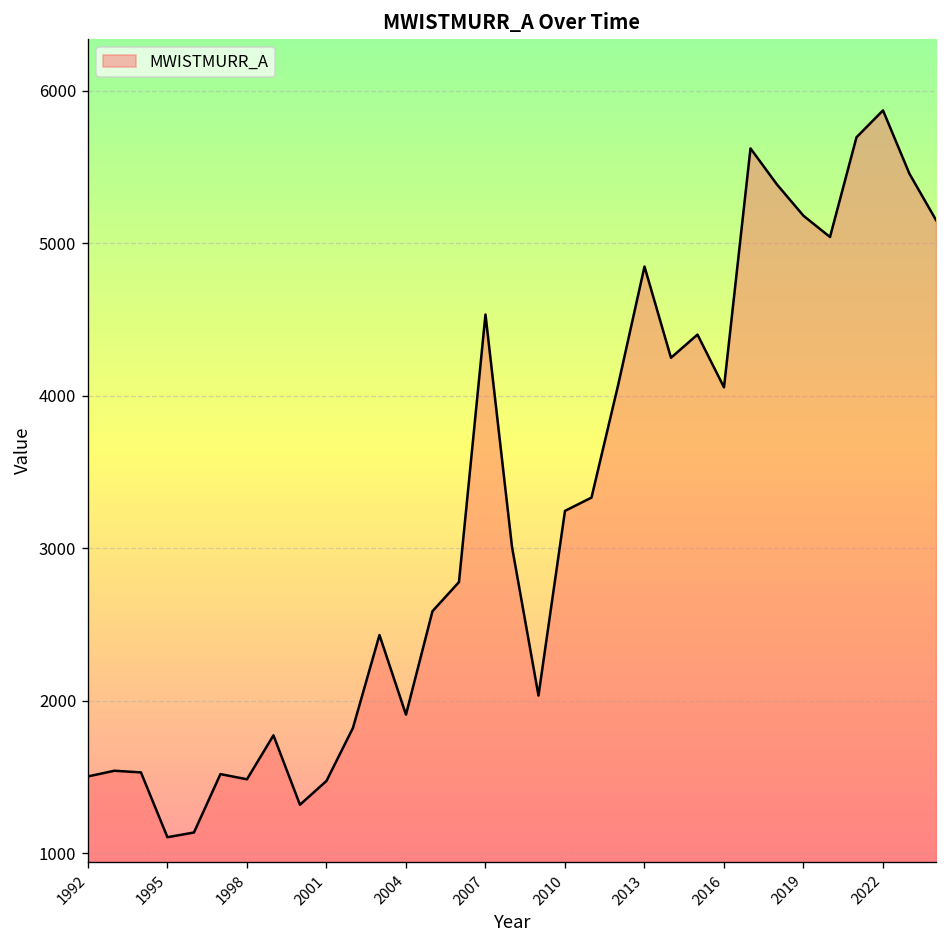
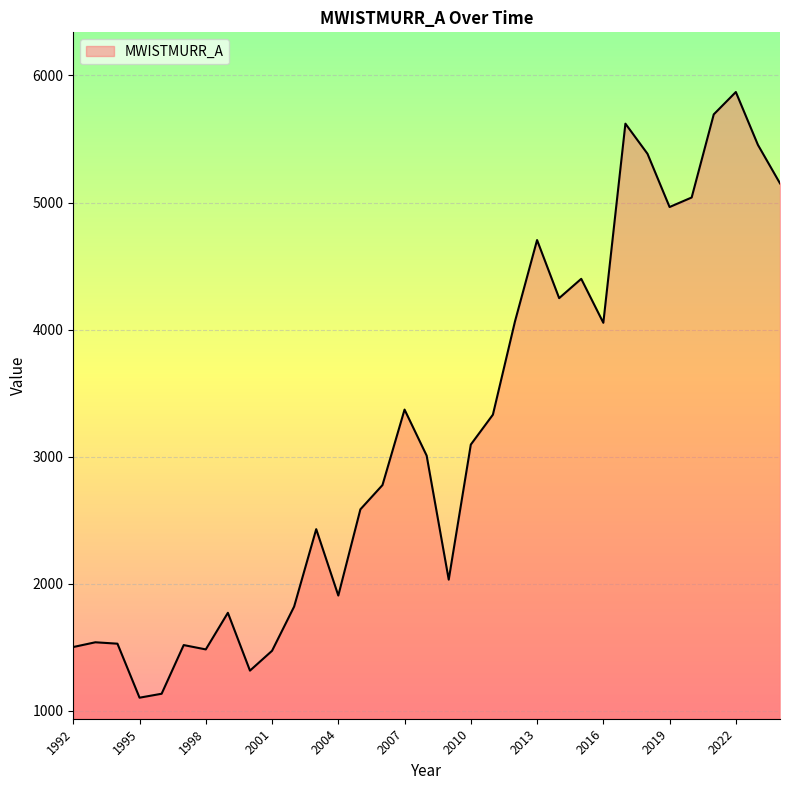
2007: 4530 -> 3370
2010: 3240 -> 3100
2013: 4850 -> 4710
2019: 5180 -> 4970
